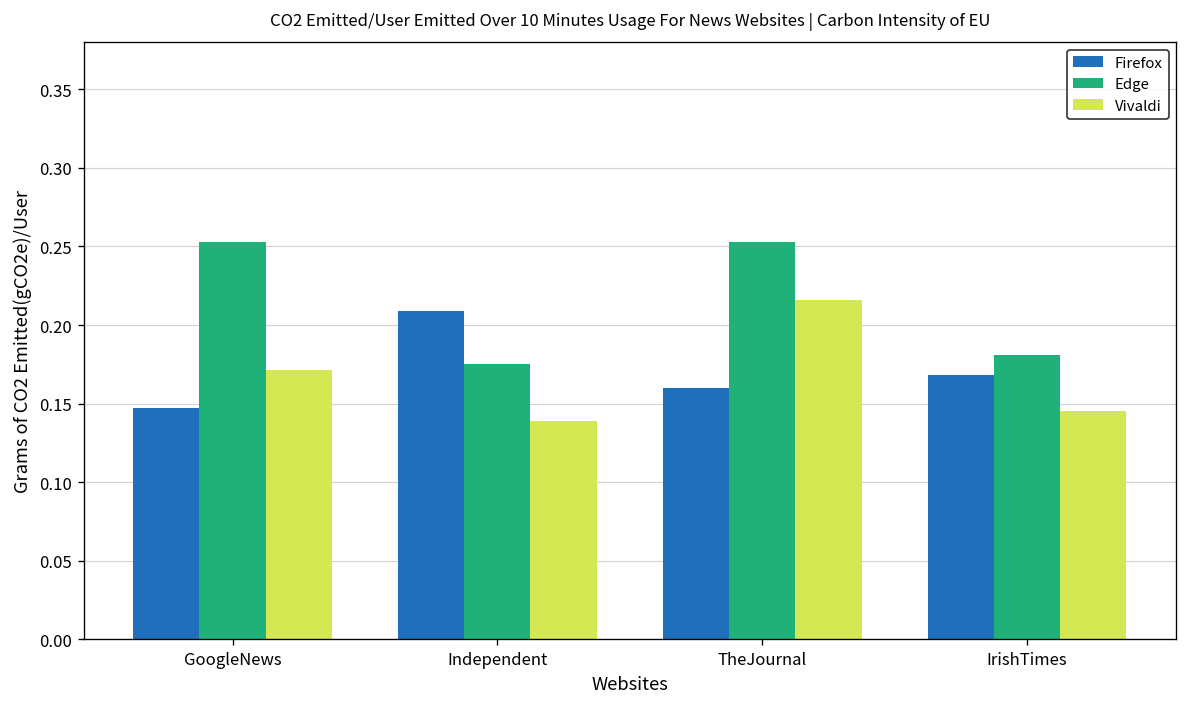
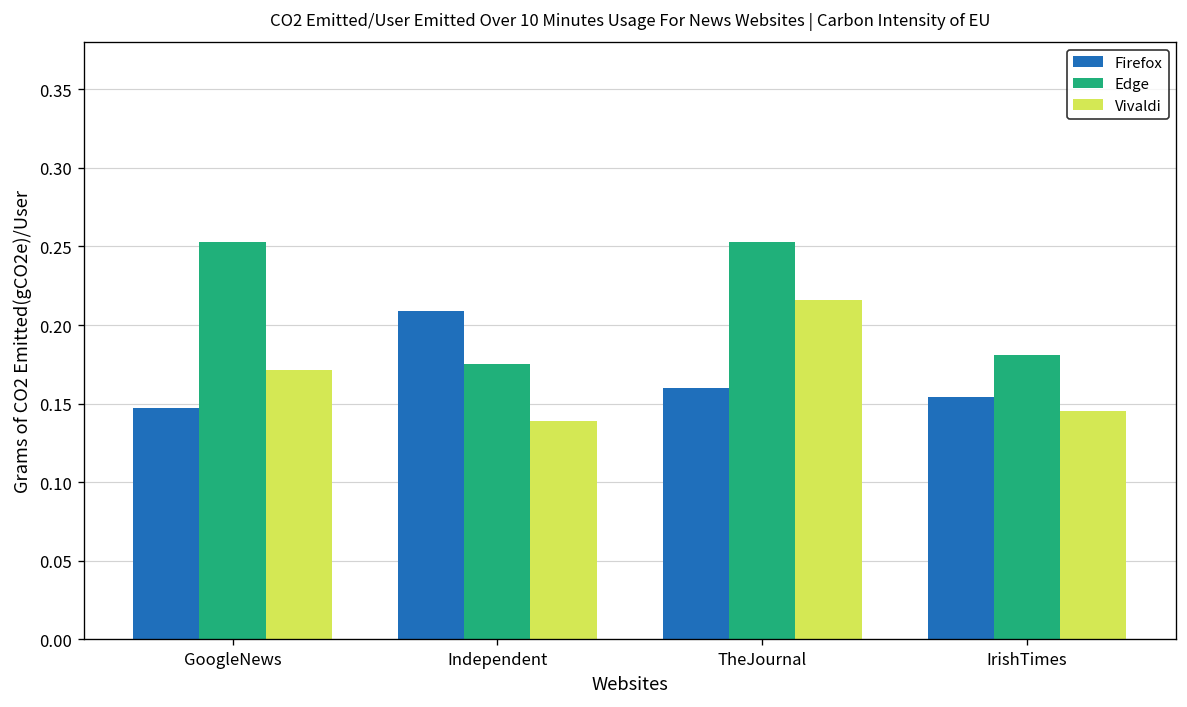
Firefox, IrishTimes: 0.168 -> 0.154
